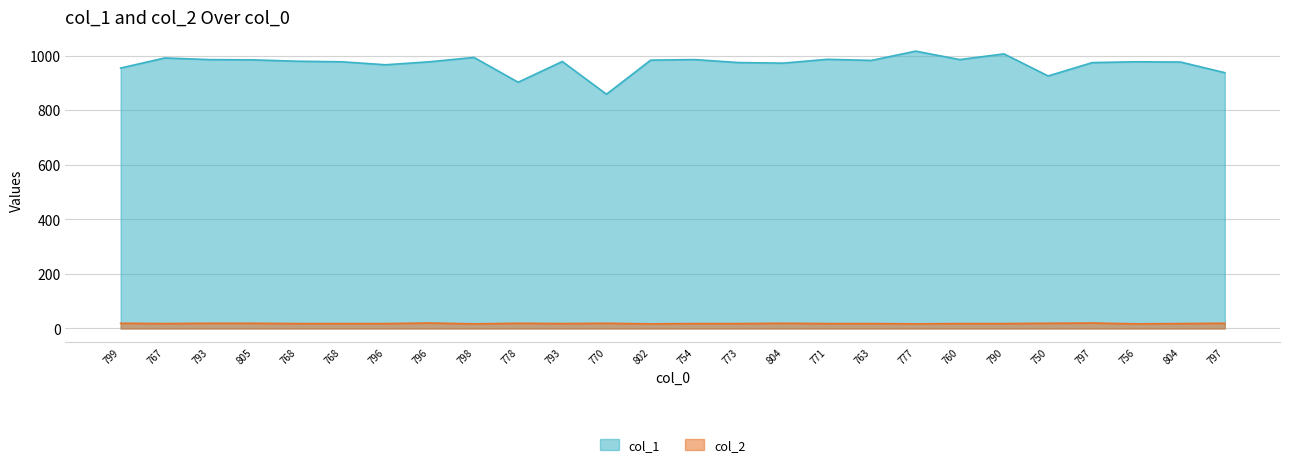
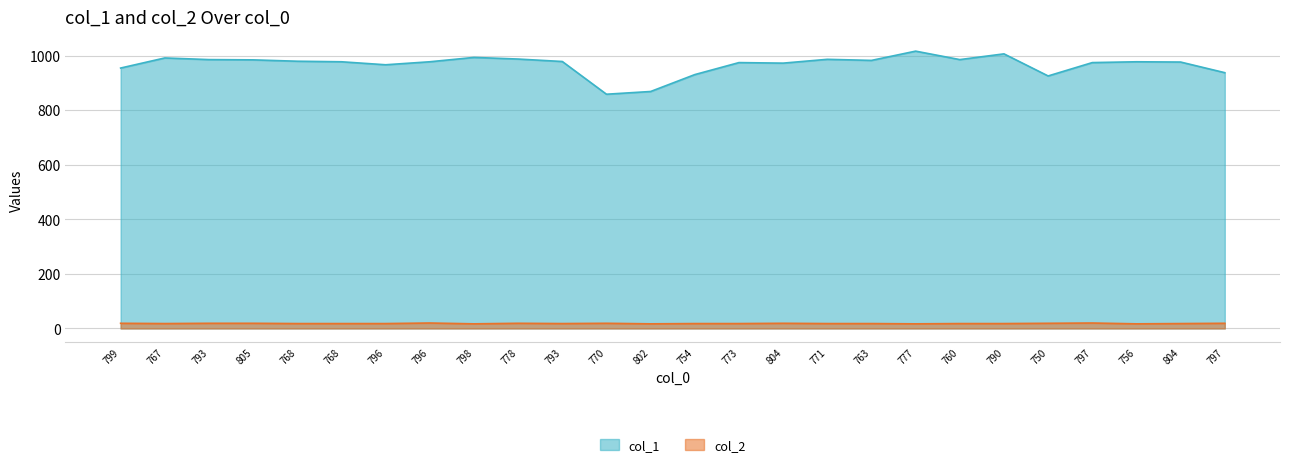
col_1, 778: 900 -> 990
col_1, 802: 980 -> 870
col_1, 754: 990 -> 930
